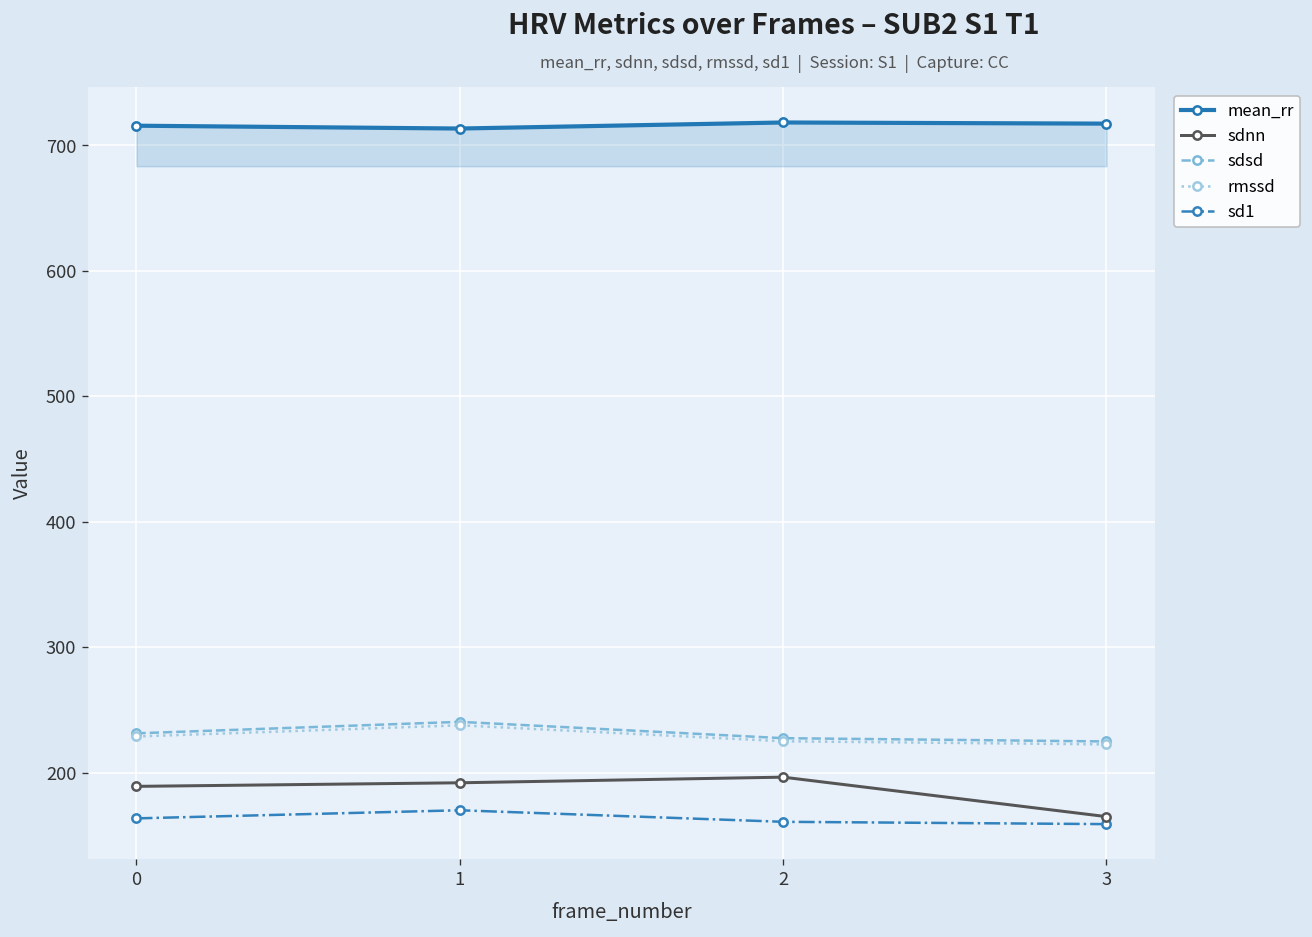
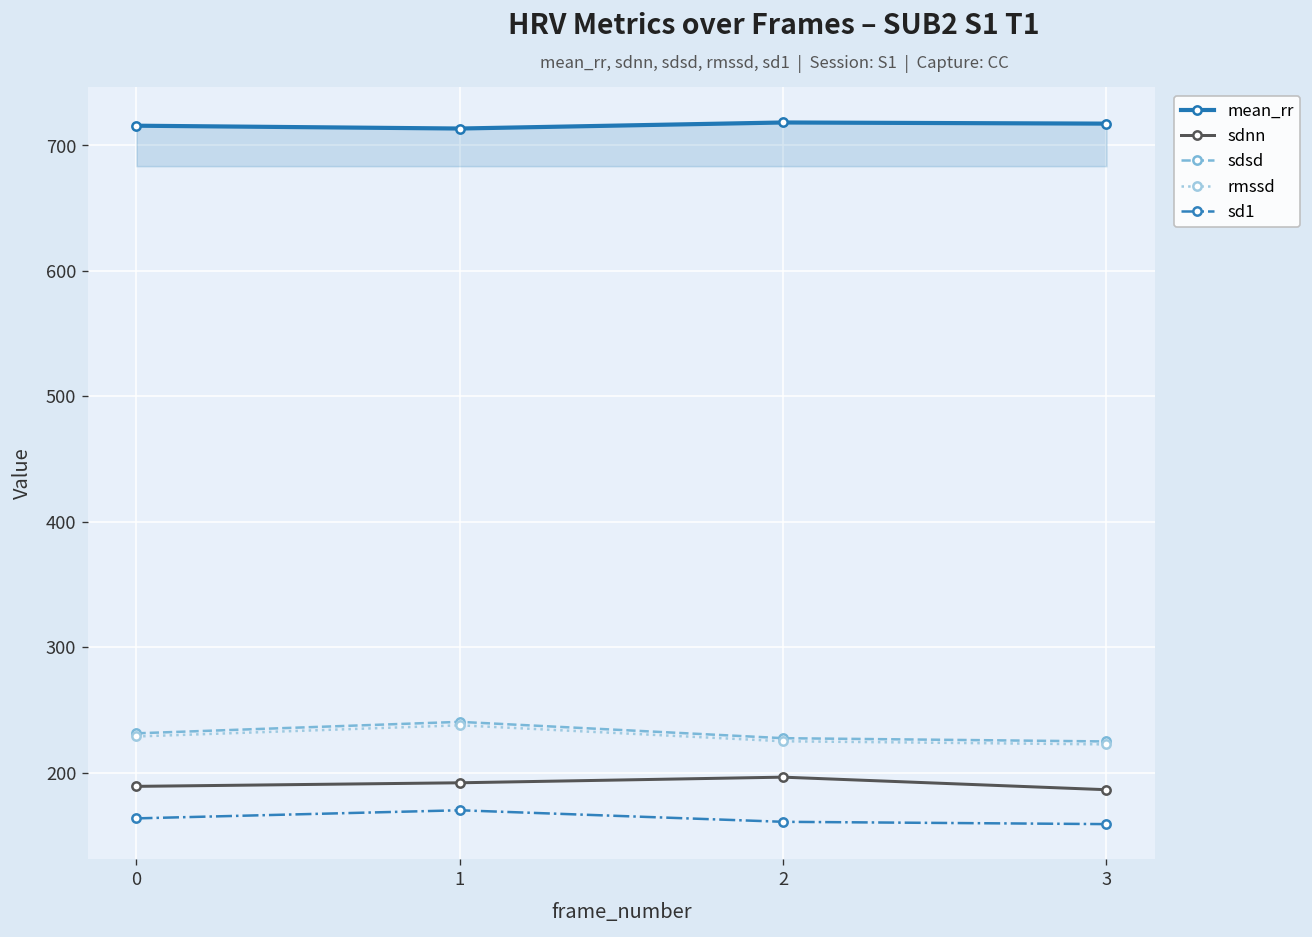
sdnn, 3: 165 -> 186
